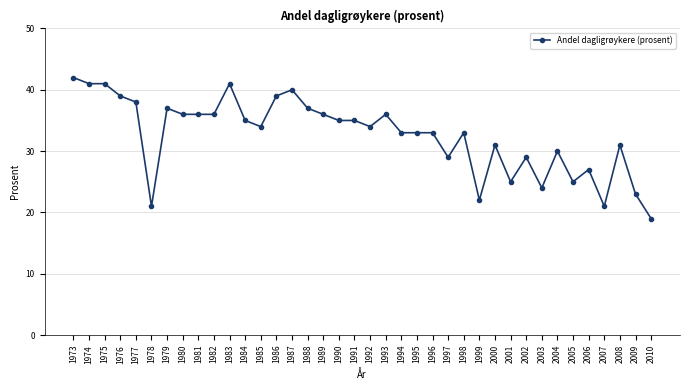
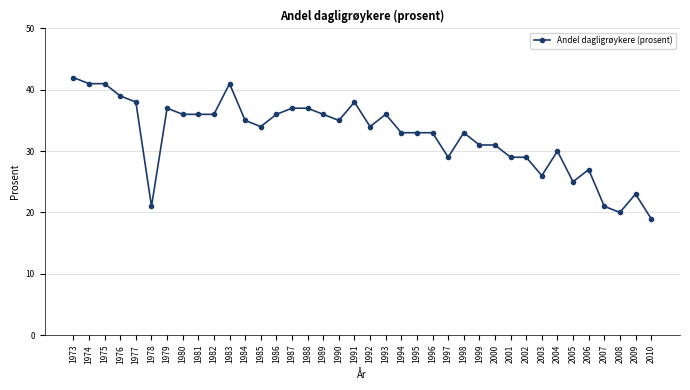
1986: 39 -> 36
1987: 40 -> 37
1991: 35 -> 38
1999: 22 -> 31
2001: 25 -> 29
2003: 24 -> 26
2008: 31 -> 20
